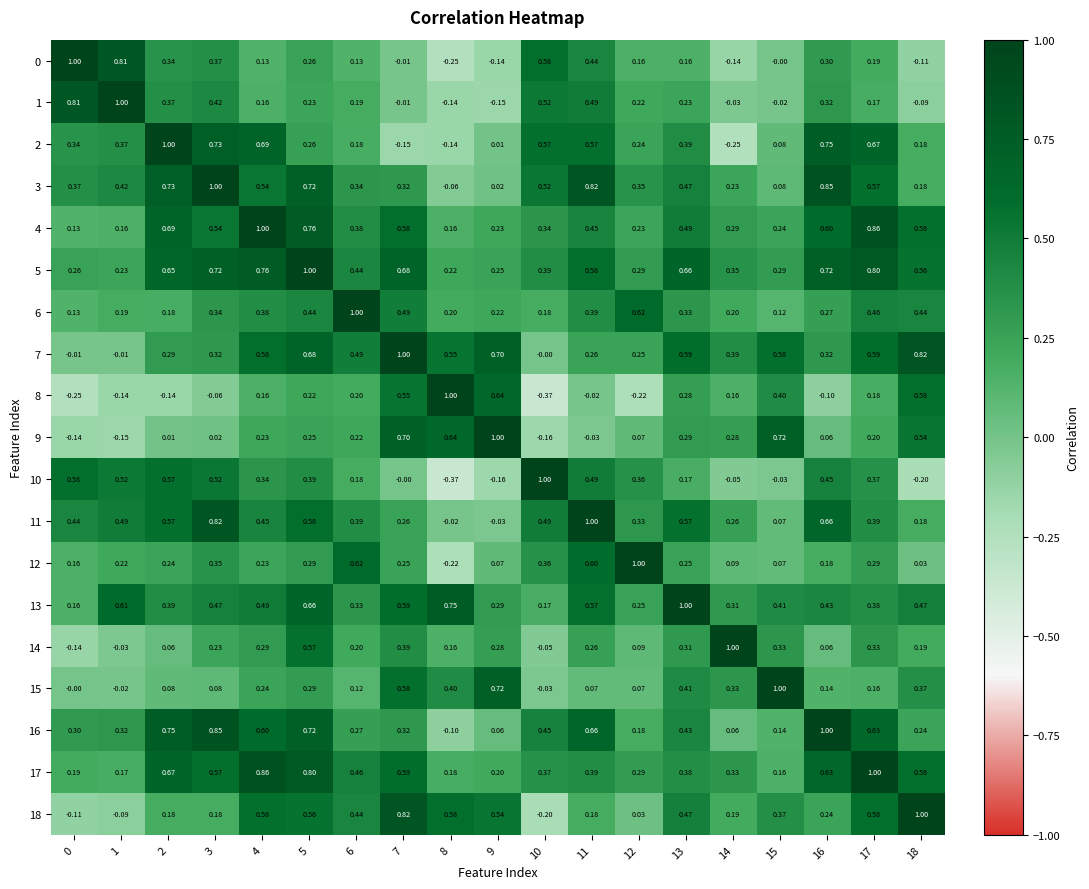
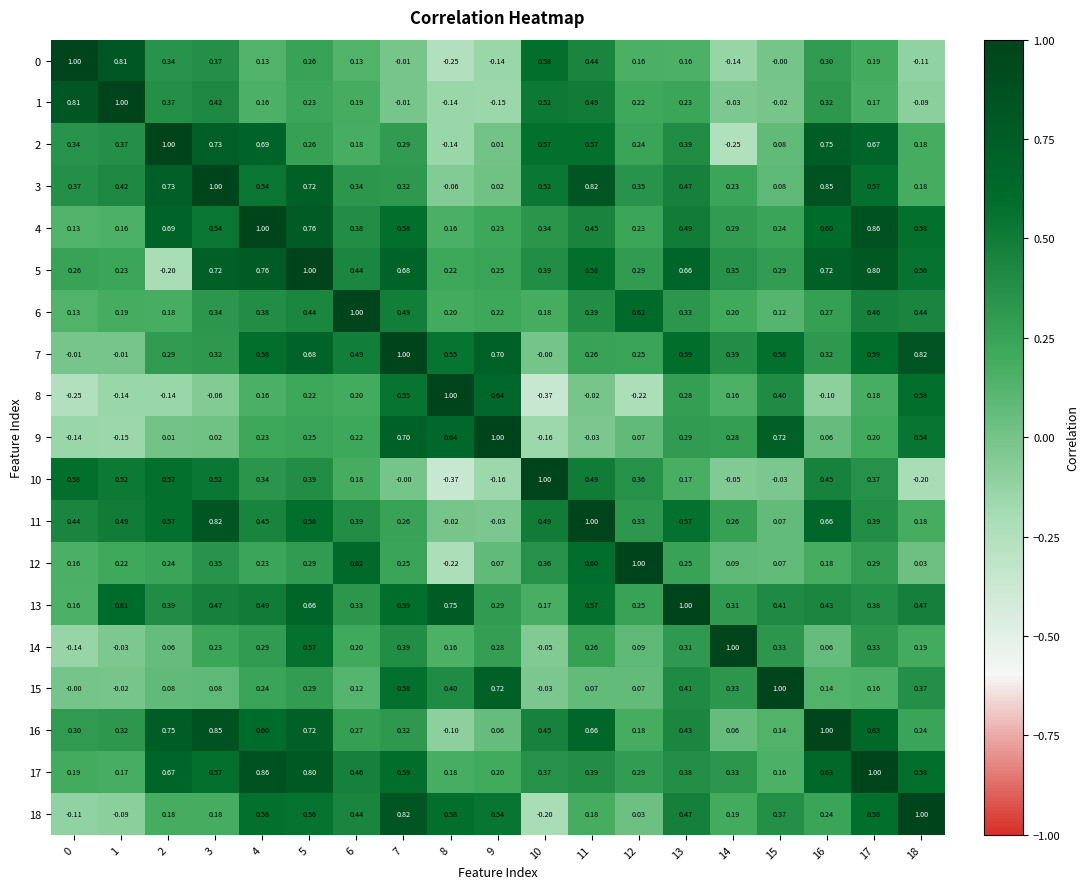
2, 7: -0.15 -> 0.29
5, 2: 0.65 -> -0.20
